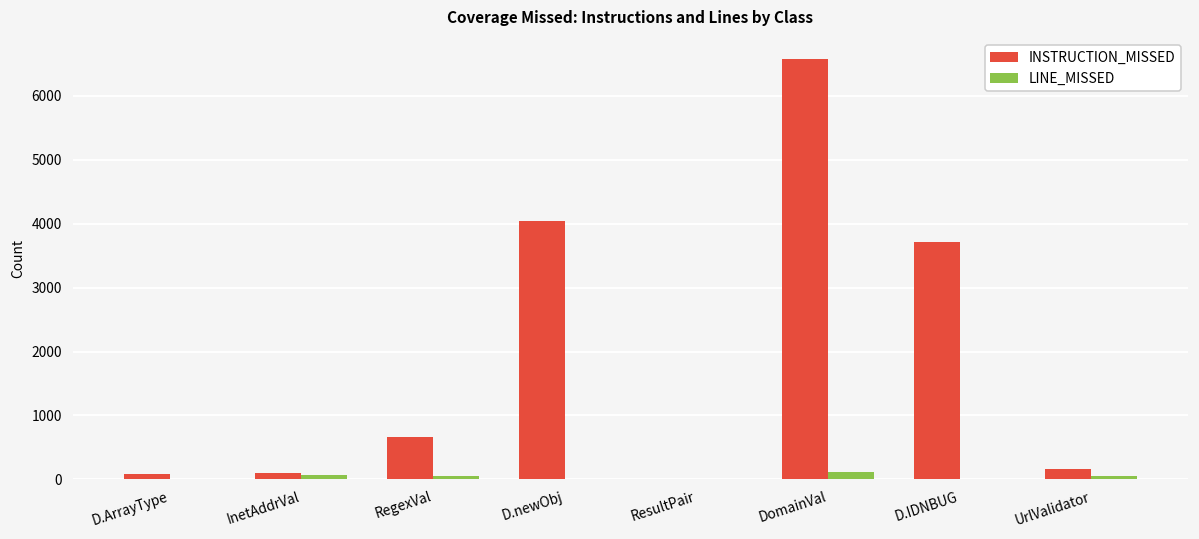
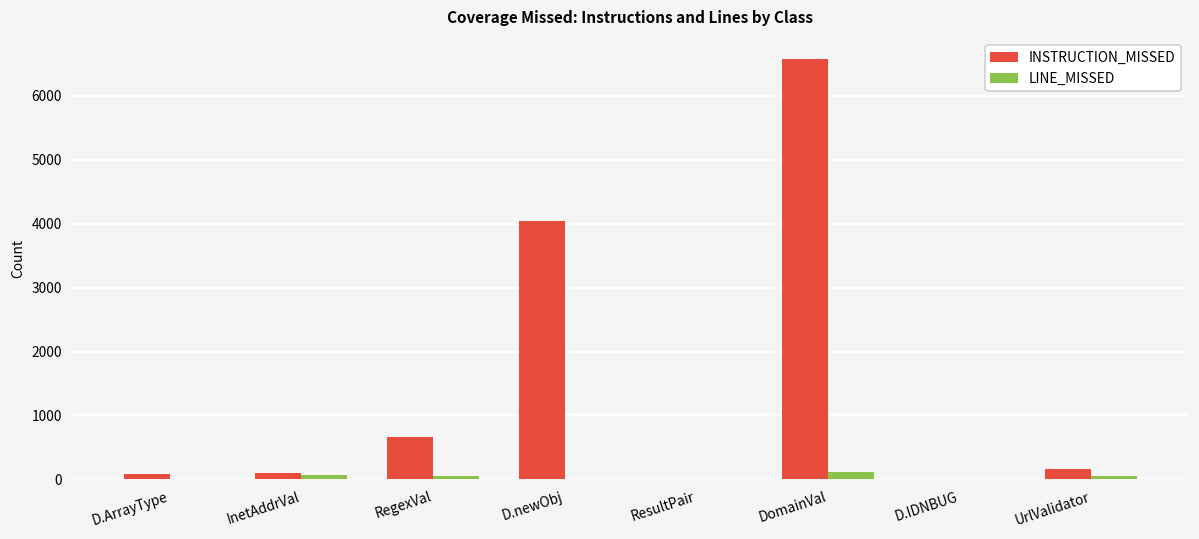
INSTRUCTION_MISSED, D.IDNBUG: 3700 -> 0
